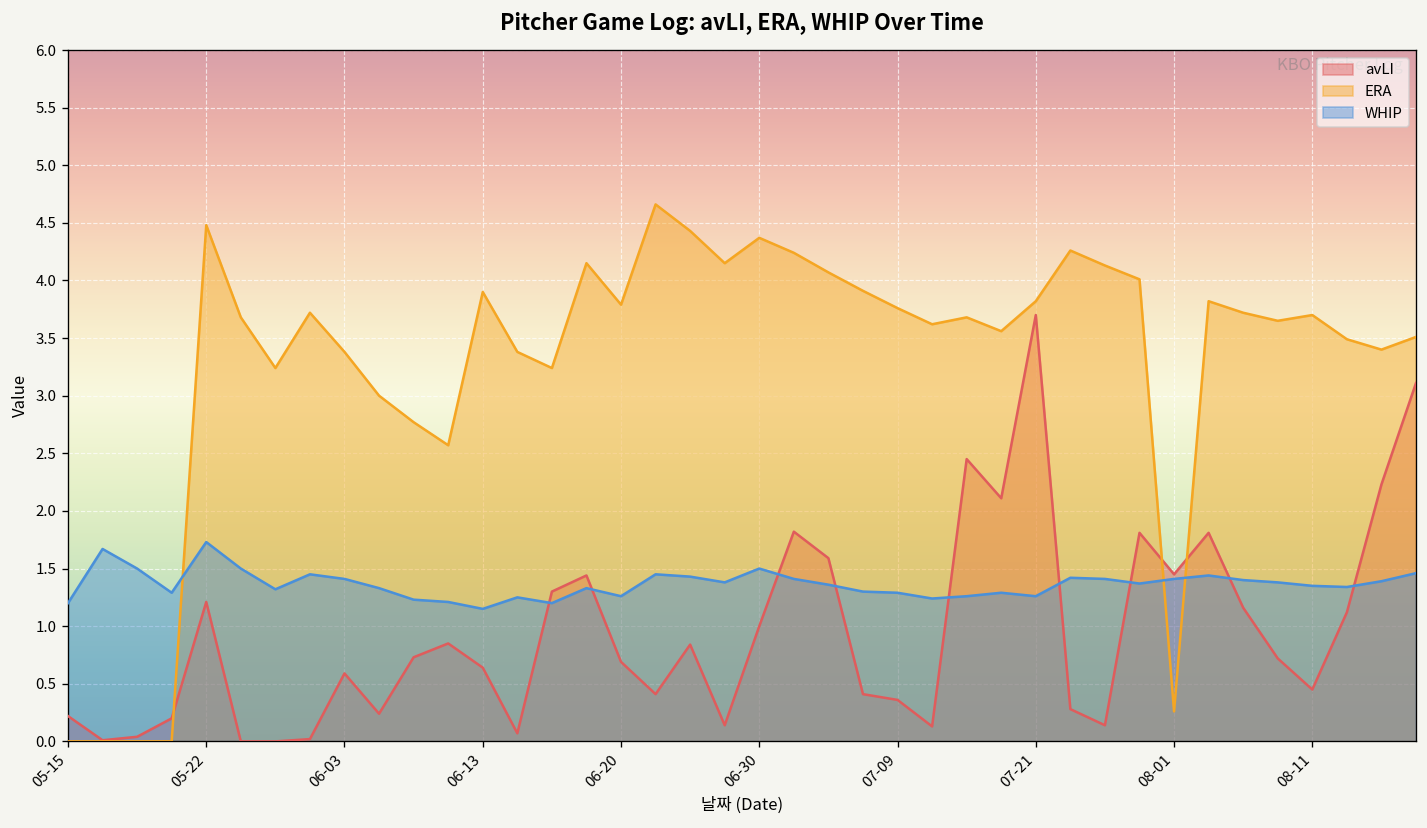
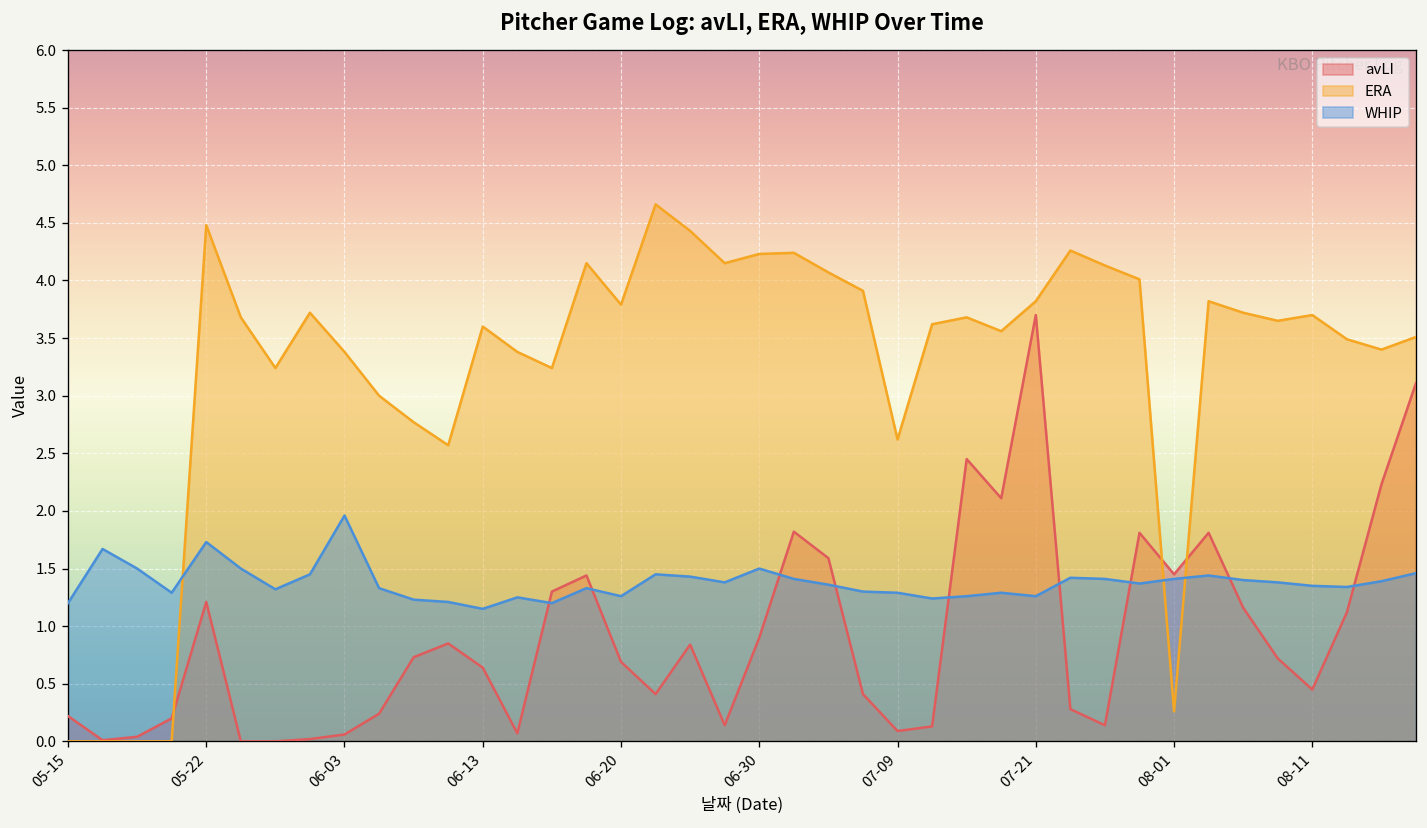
avLI, 06-03: 0.6 -> 0.1
WHIP, 06-03: 1.4 -> 2.0
ERA, 06-13: 3.9 -> 3.6
avLI, 06-30: 1.0 -> 0.9
ERA, 06-30: 4.4 -> 4.2
avLI, 07-09: 0.4 -> 0.1
ERA, 07-09: 3.8 -> 2.6
